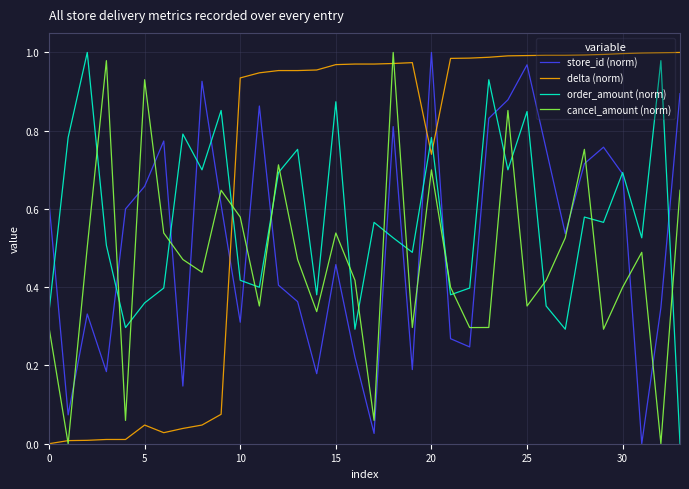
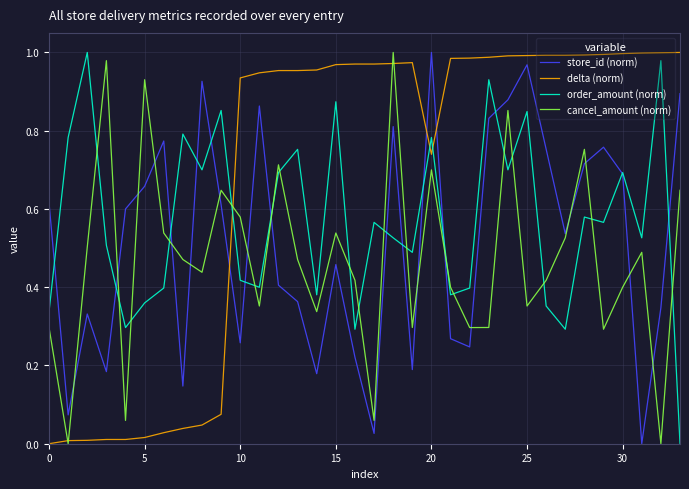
delta (norm), 5: 0.05 -> 0.02
store_id (norm), 10: 0.31 -> 0.26
